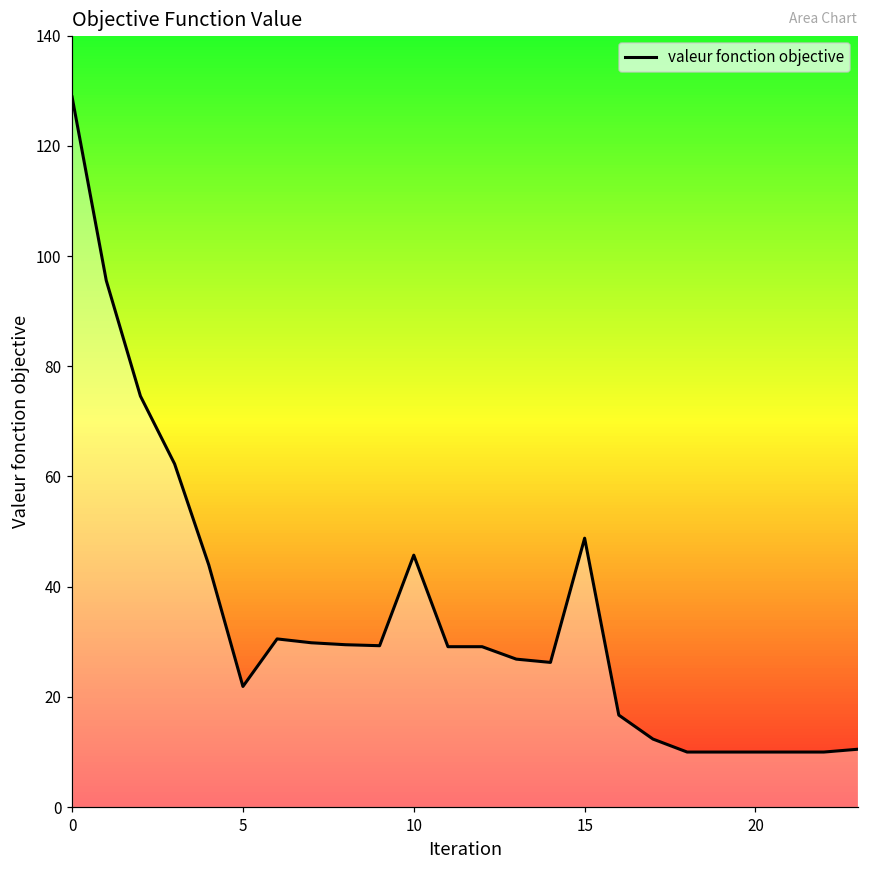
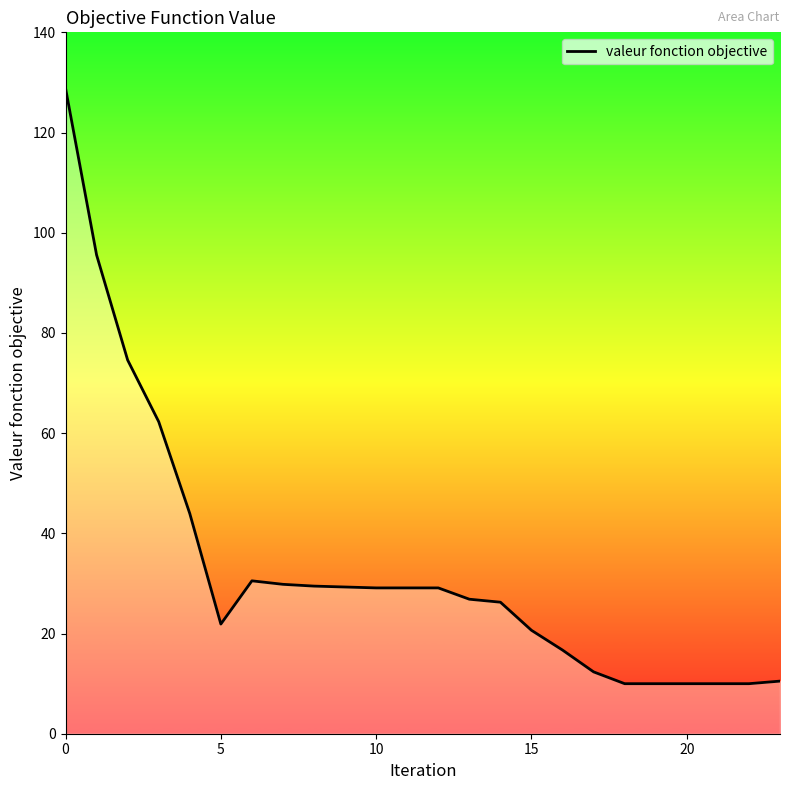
10: 46 -> 29
15: 49 -> 21
